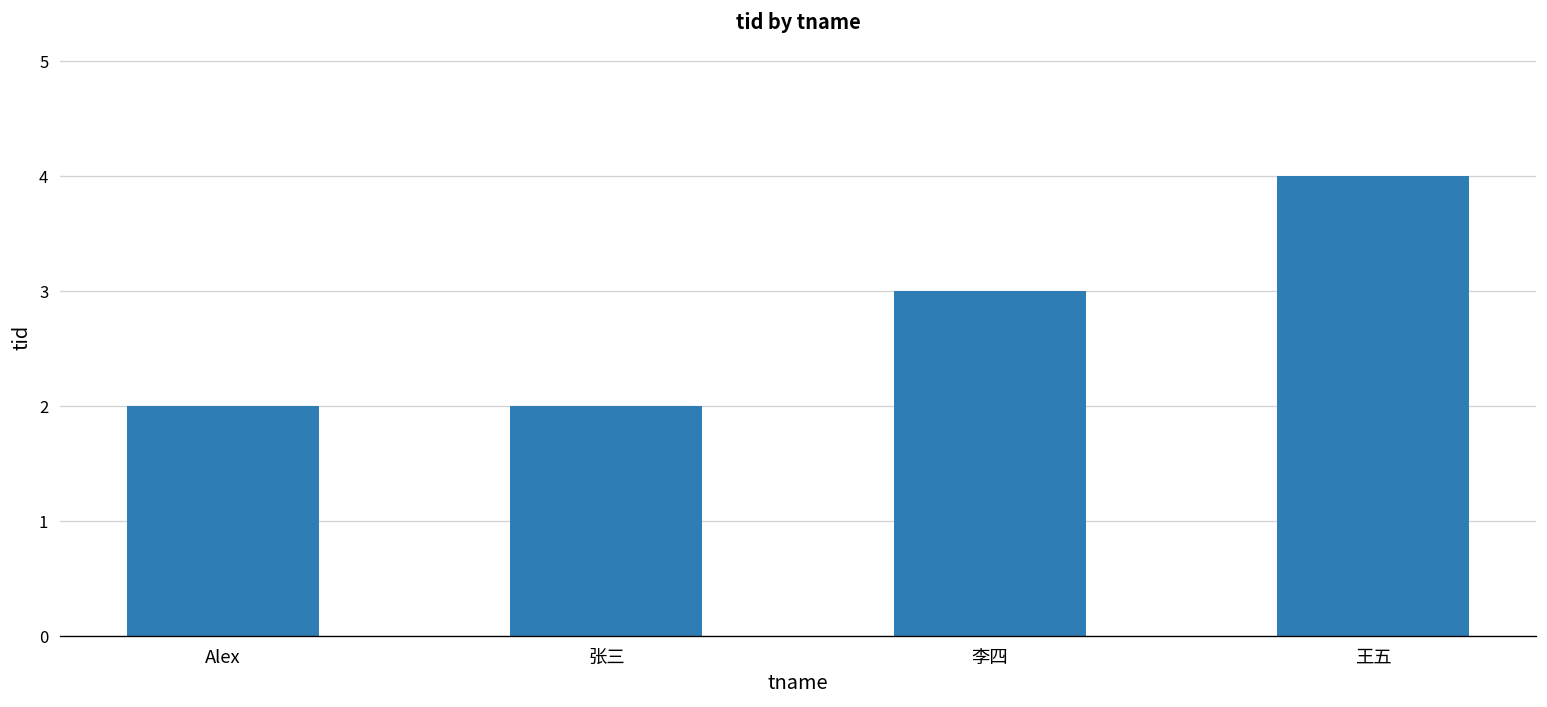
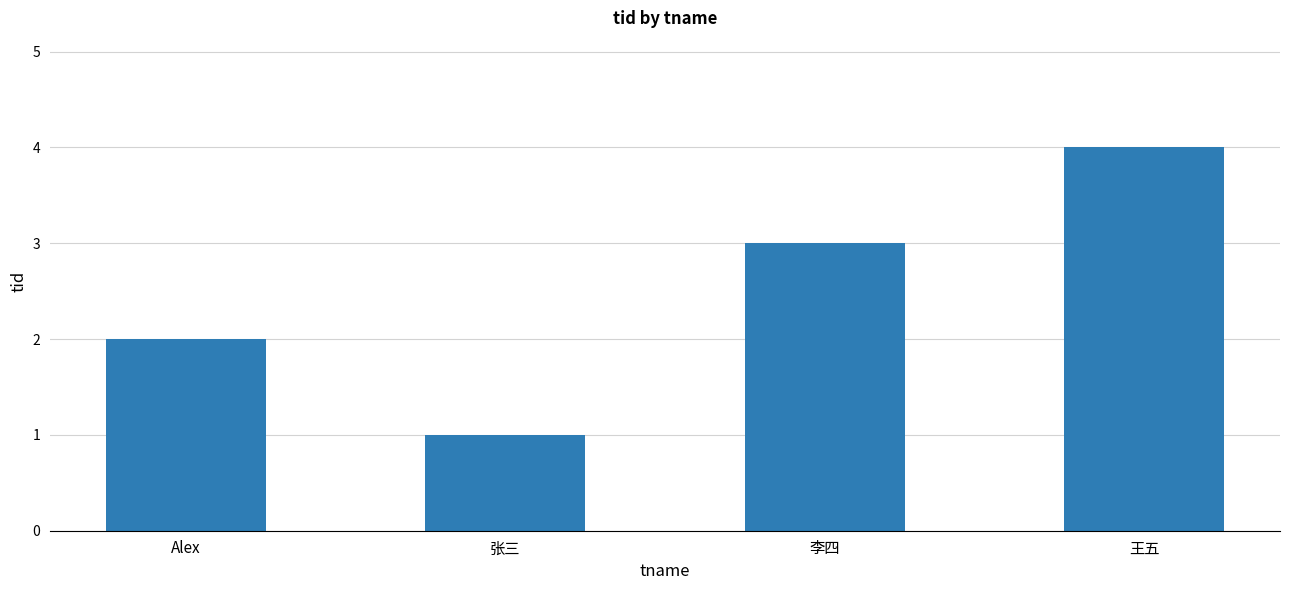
张三: 2 -> 1
